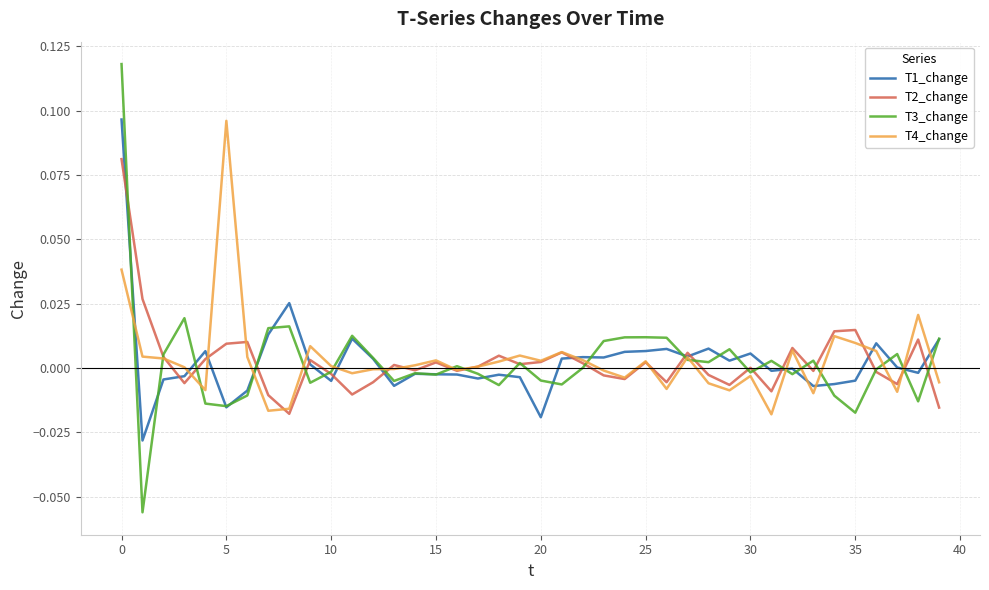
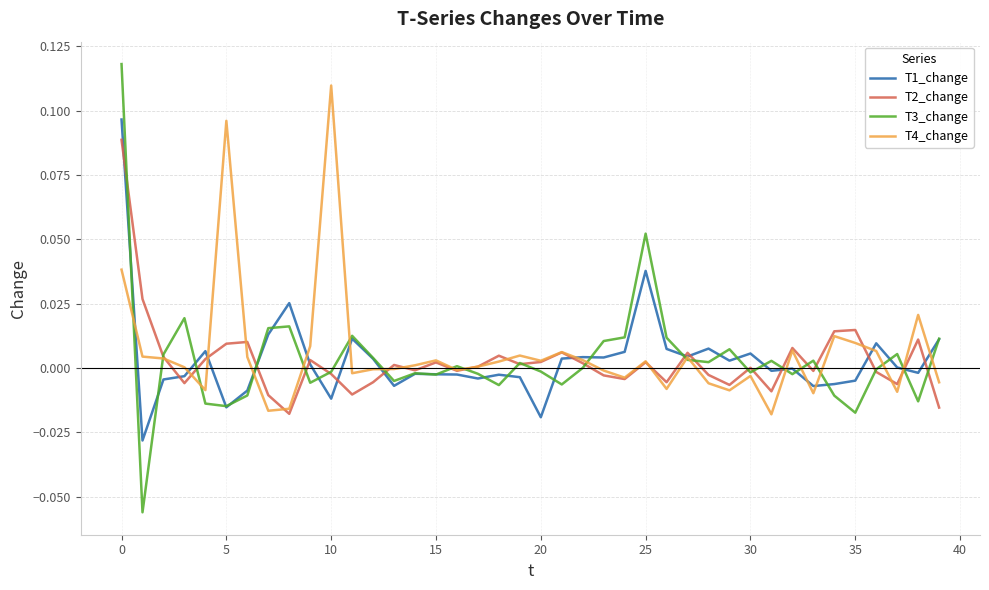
T2_change, 0: 0.081 -> 0.089
T1_change, 10: -0.005 -> -0.012
T4_change, 10: 0.001 -> 0.110
T3_change, 20: -0.005 -> -0.001
T1_change, 25: 0.007 -> 0.038
T3_change, 25: 0.012 -> 0.052
